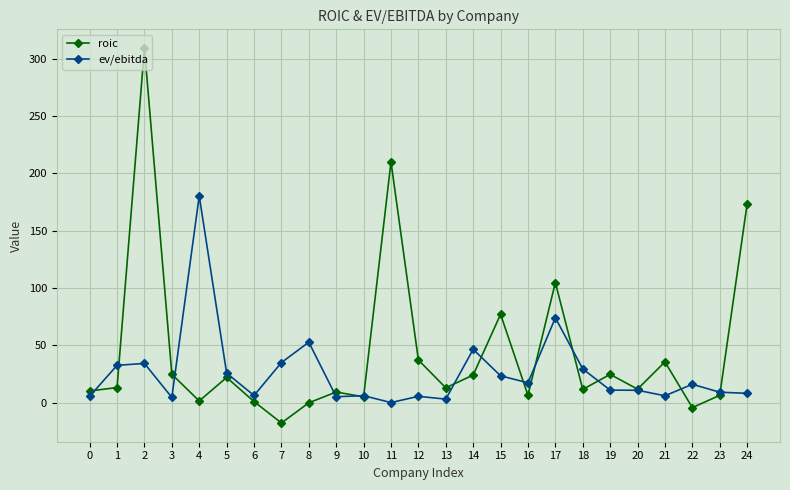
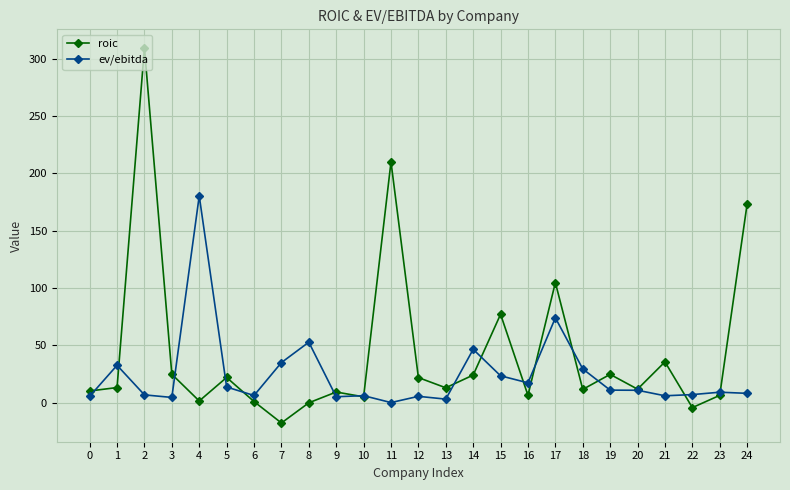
ev/ebitda, 2: 34 -> 7
ev/ebitda, 5: 26 -> 14
roic, 12: 37 -> 22
ev/ebitda, 22: 16 -> 7
